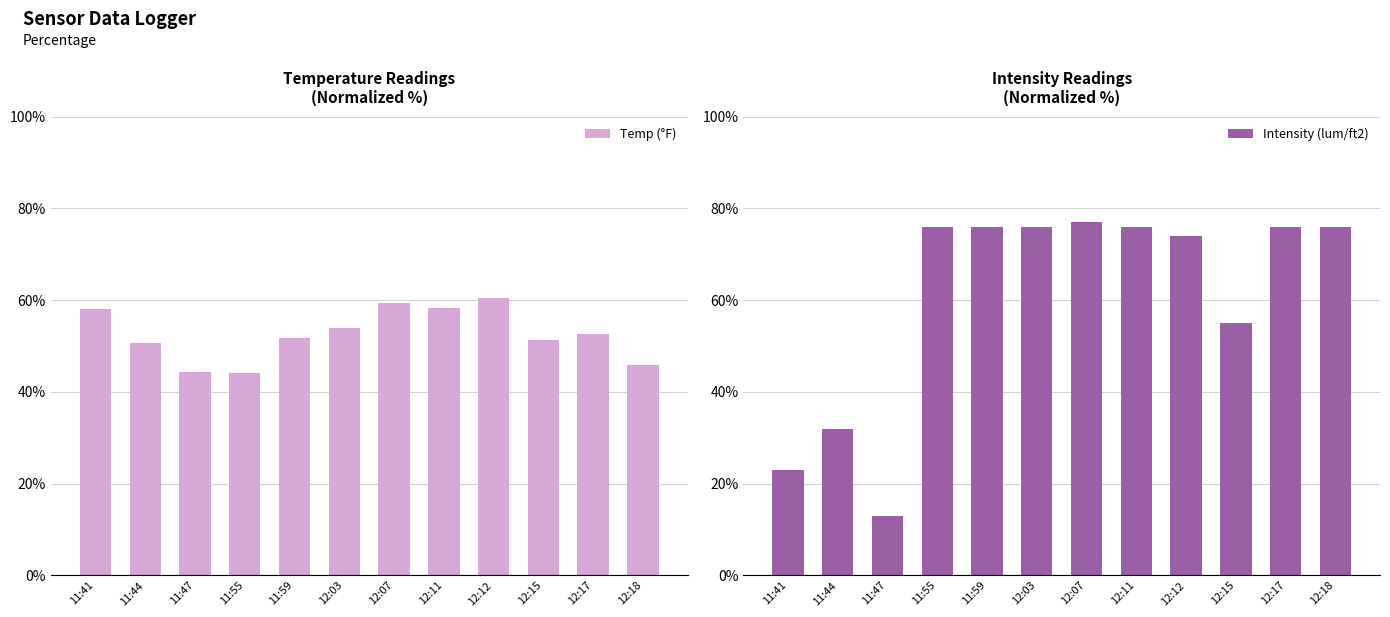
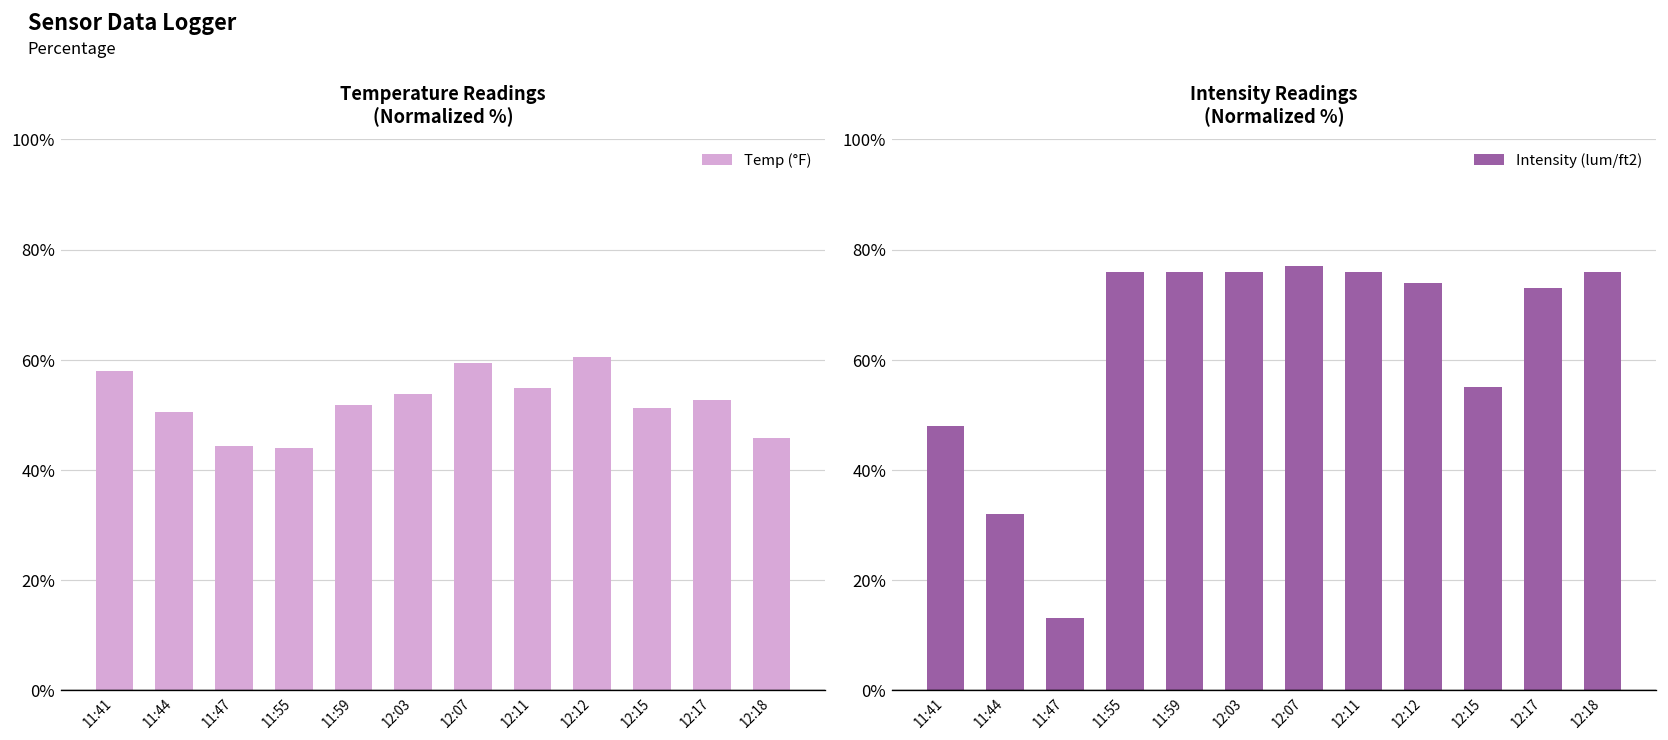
Temperature Readings (Normalized %), 12:11: 58% -> 55%
Intensity Readings (Normalized %), 11:41: 23% -> 48%
Intensity Readings (Normalized %), 12:17: 76% -> 73%
